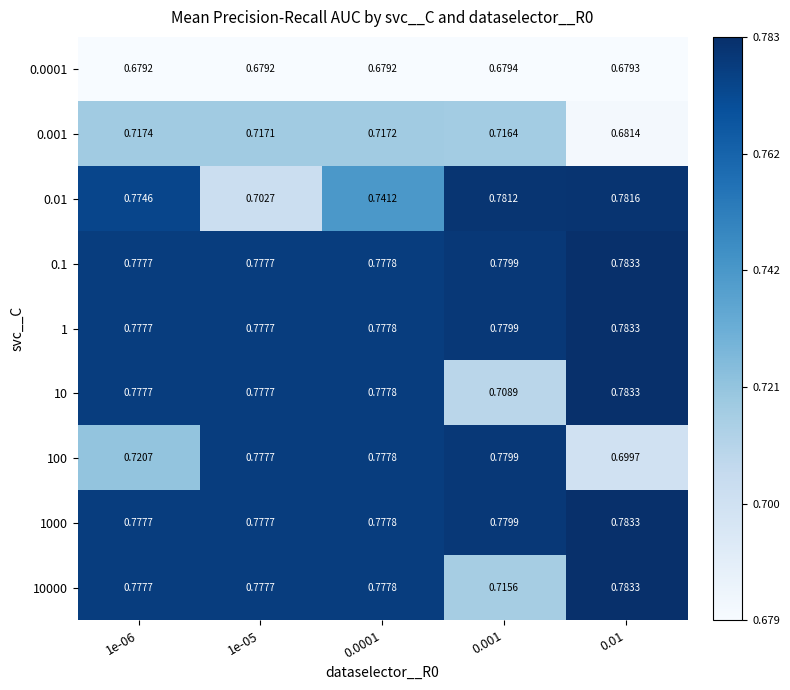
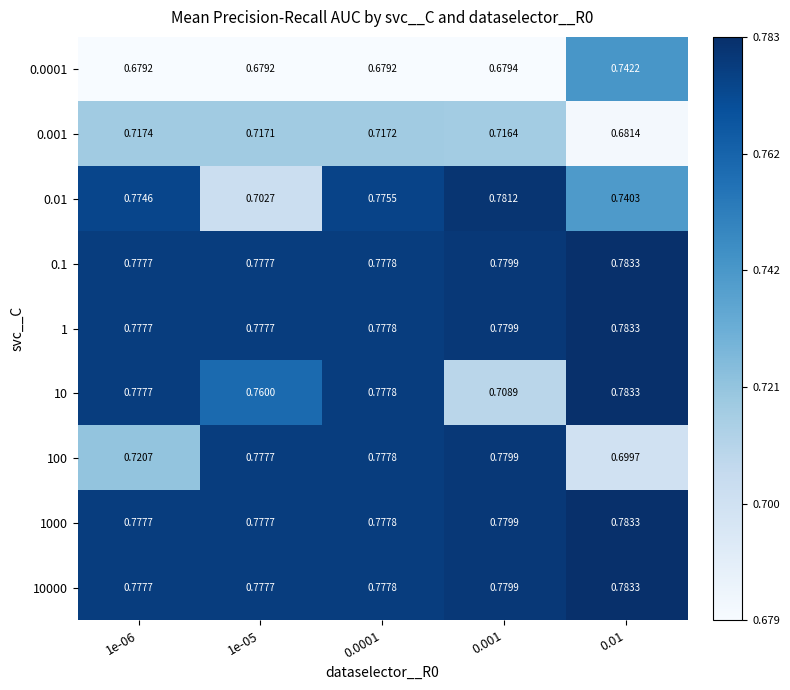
0.0001, 0.01: 0.6793 -> 0.7422
0.01, 0.0001: 0.7412 -> 0.7755
0.01, 0.01: 0.7816 -> 0.7403
10, 1e-05: 0.7777 -> 0.7600
10000, 0.001: 0.7156 -> 0.7799
